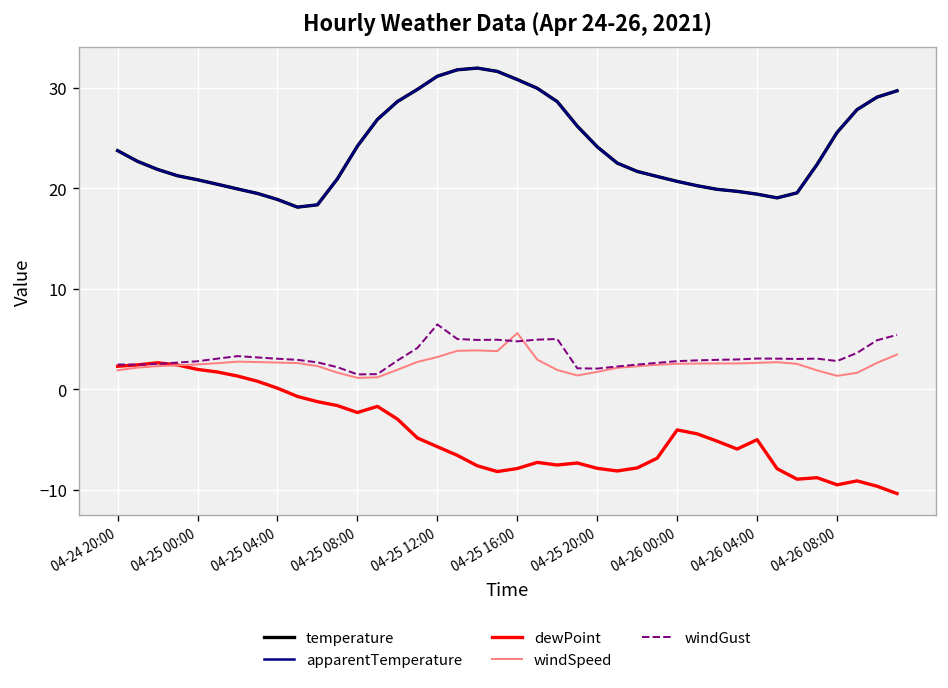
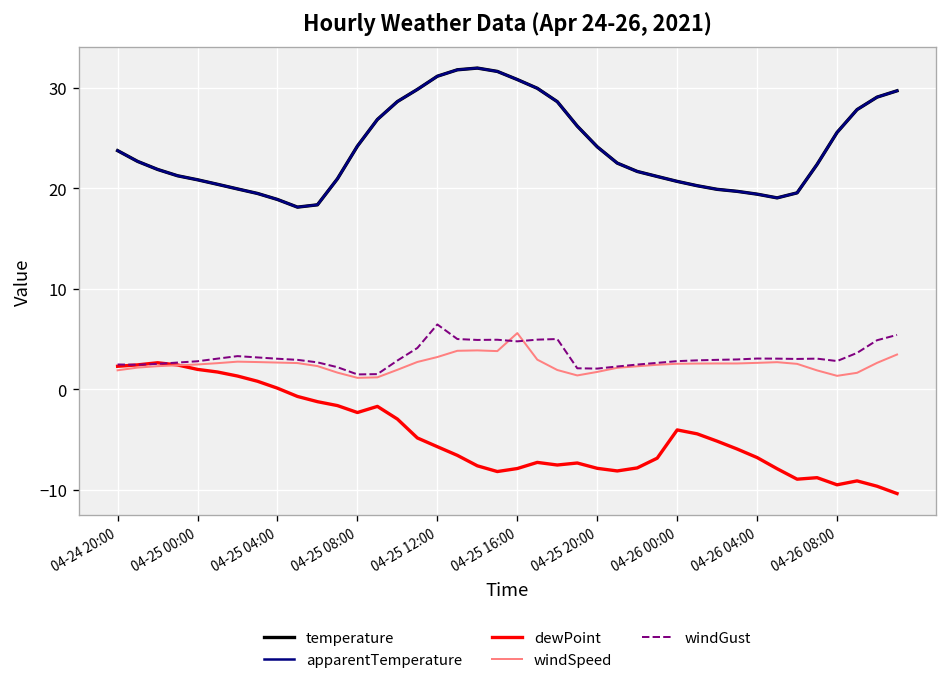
dewPoint, 04-26 04:00: -5 -> -7
